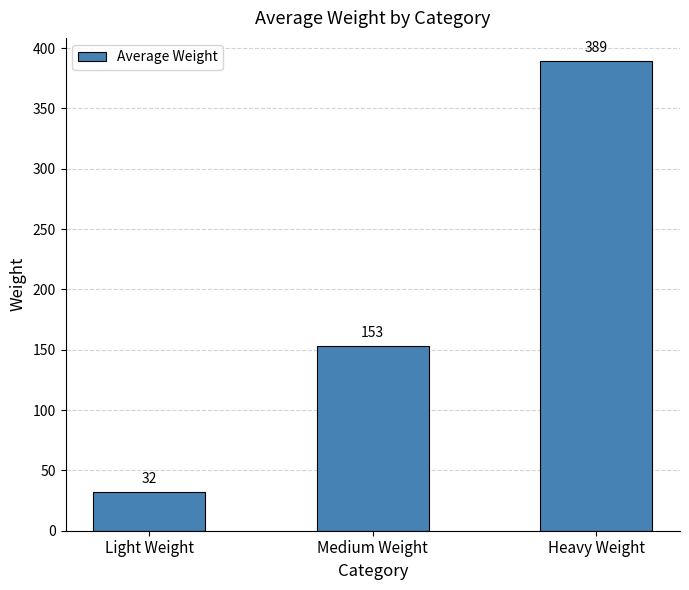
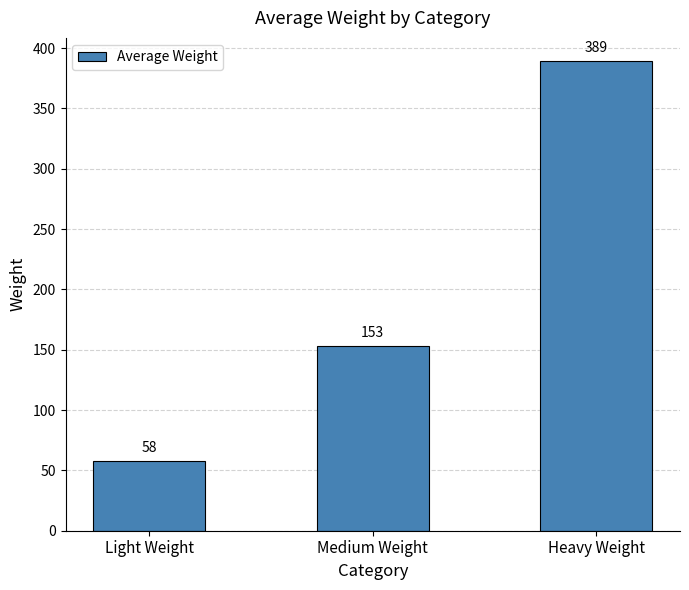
Light Weight: 32 -> 58
